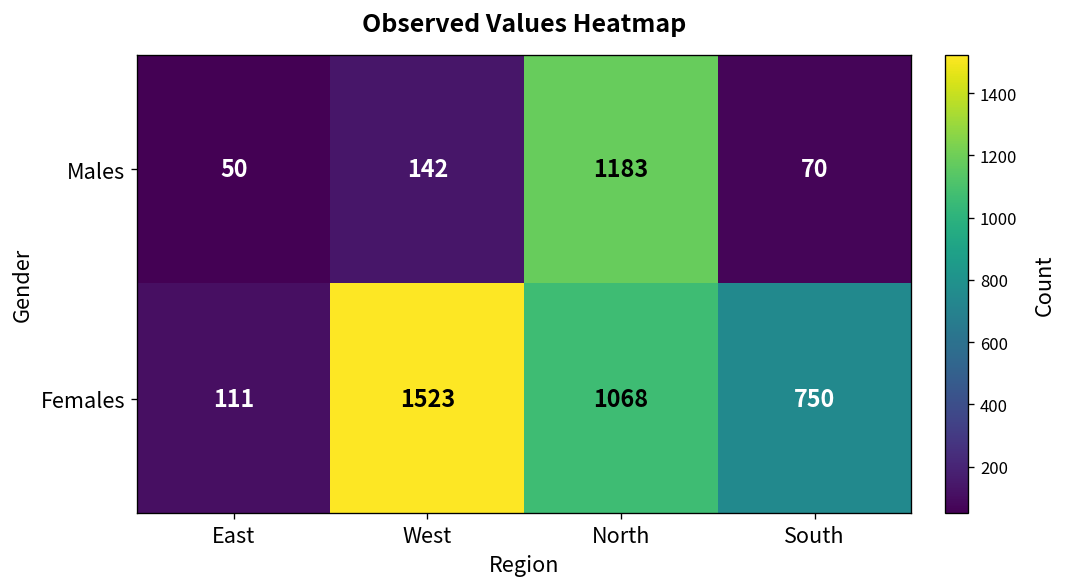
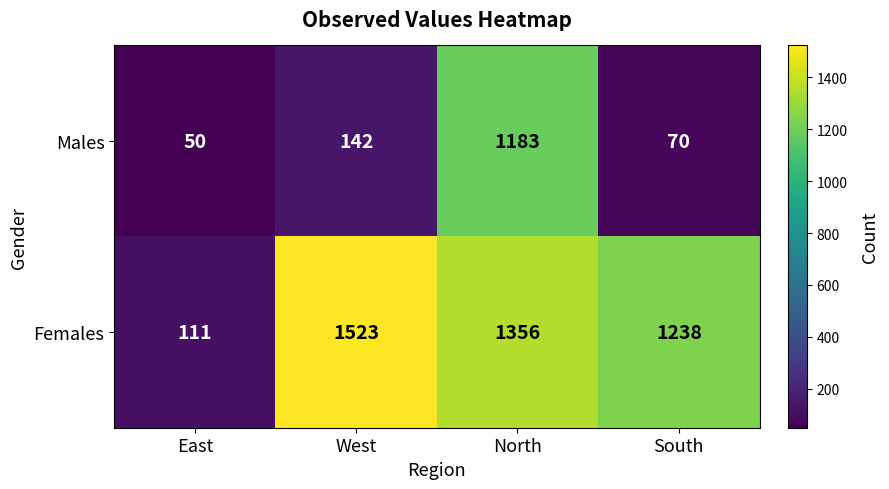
Females, North: 1068 -> 1356
Females, South: 750 -> 1238
